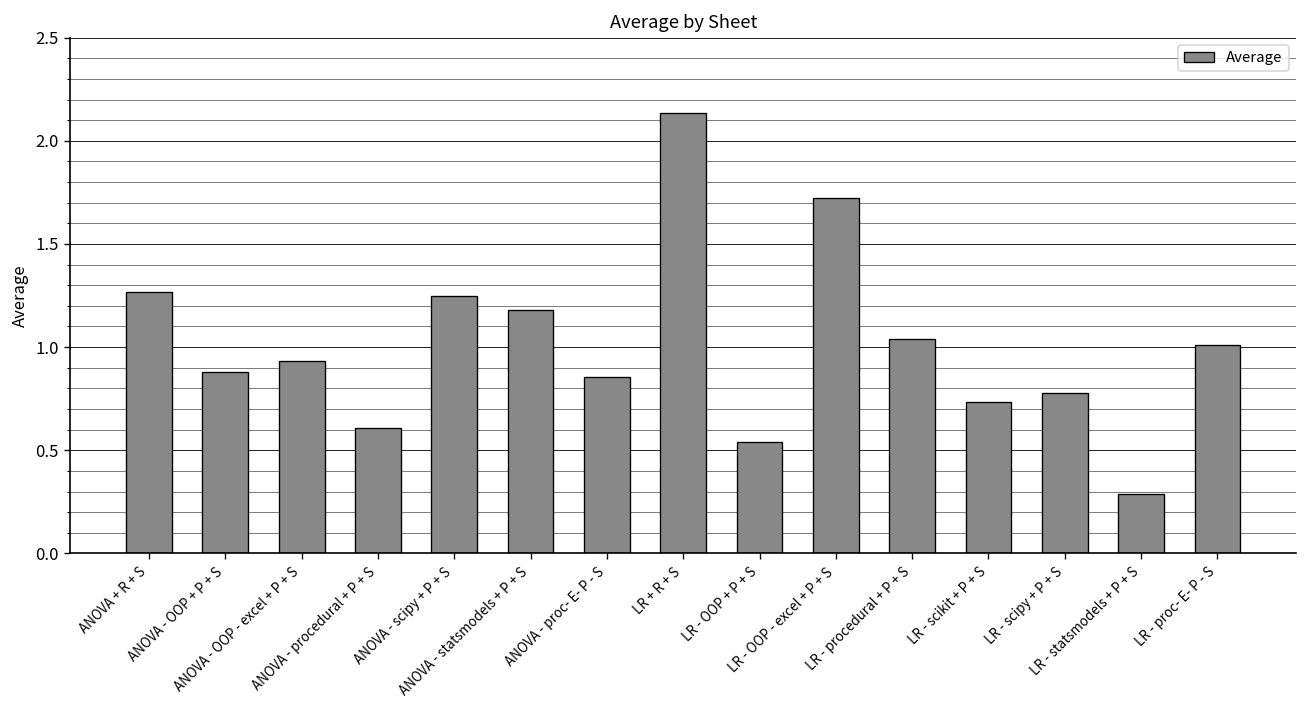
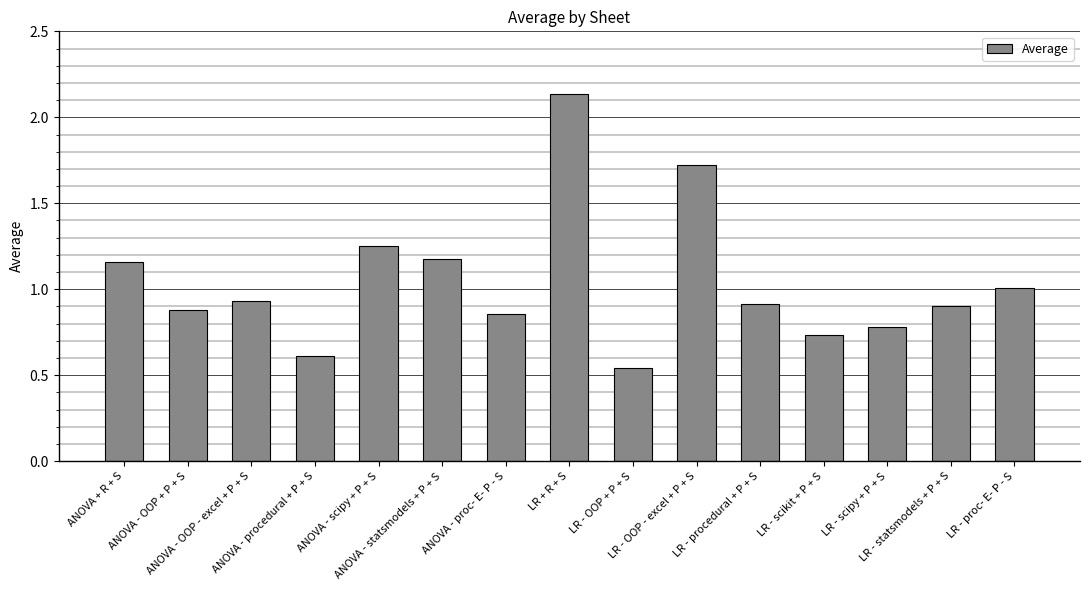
ANOVA + R + S: 1.27 -> 1.16
LR - procedural + P + S: 1.04 -> 0.92
LR - statsmodels + P + S: 0.29 -> 0.90
